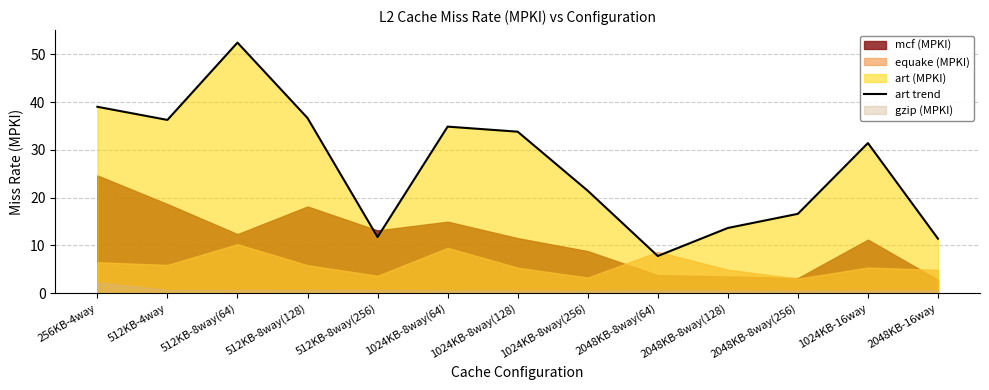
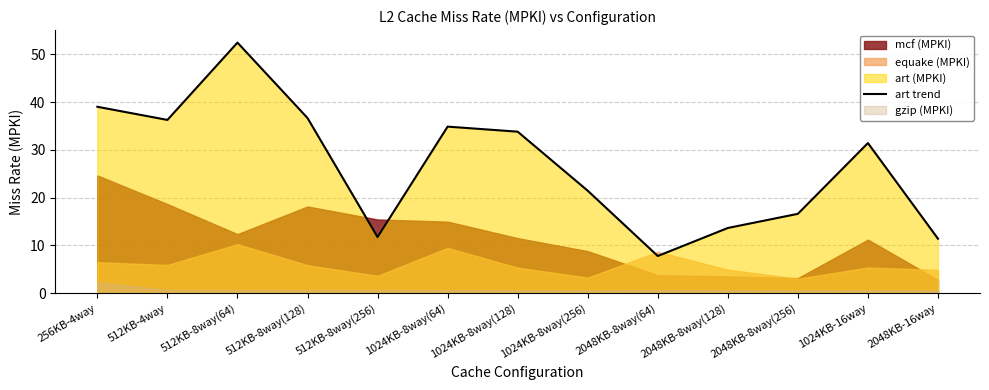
mcf (MPKI), 512KB-8way(256): 13 -> 15
